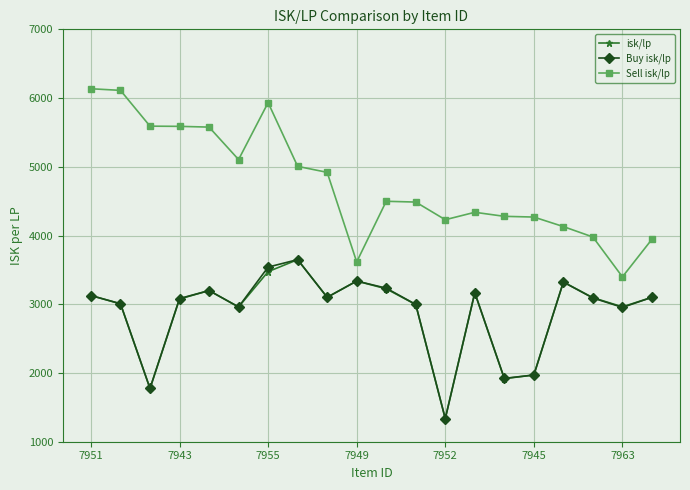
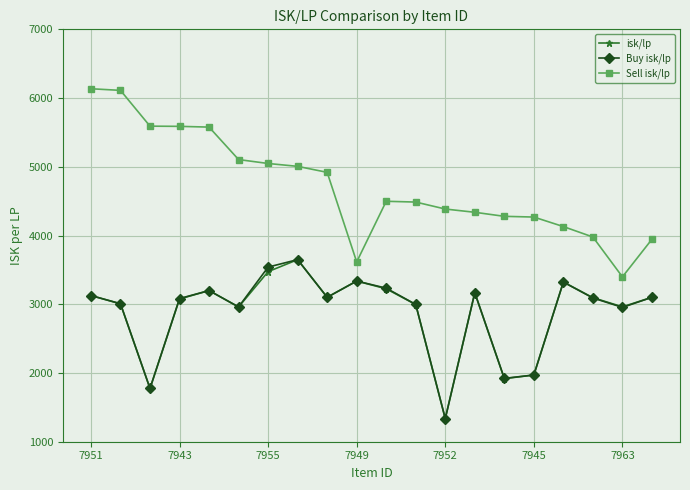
Sell isk/lp, 7955: 5900 -> 5000
Sell isk/lp, 7952: 4200 -> 4400
